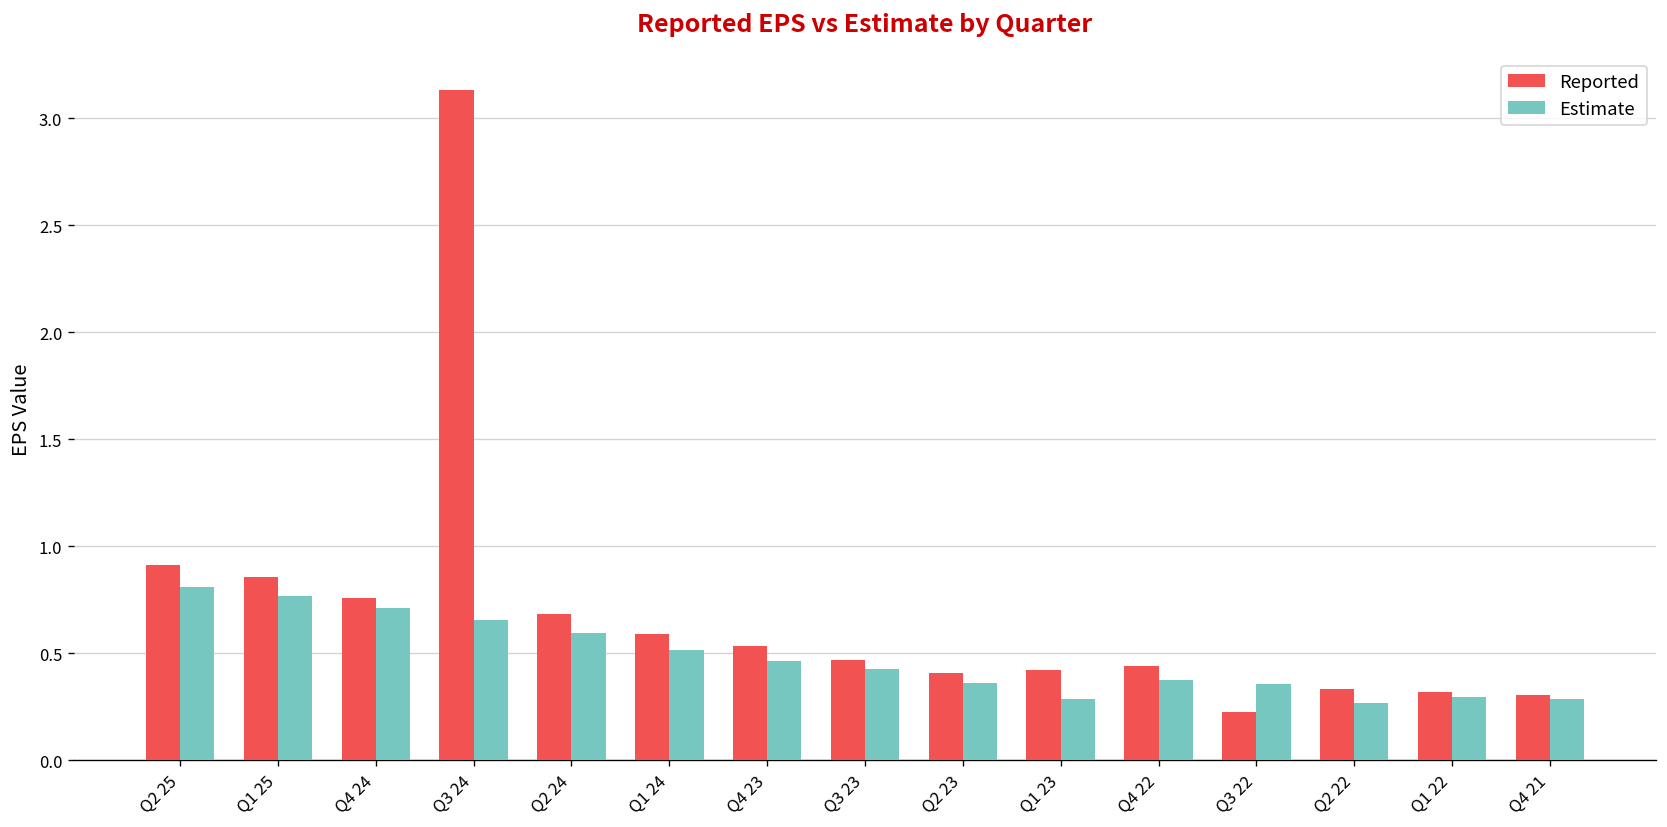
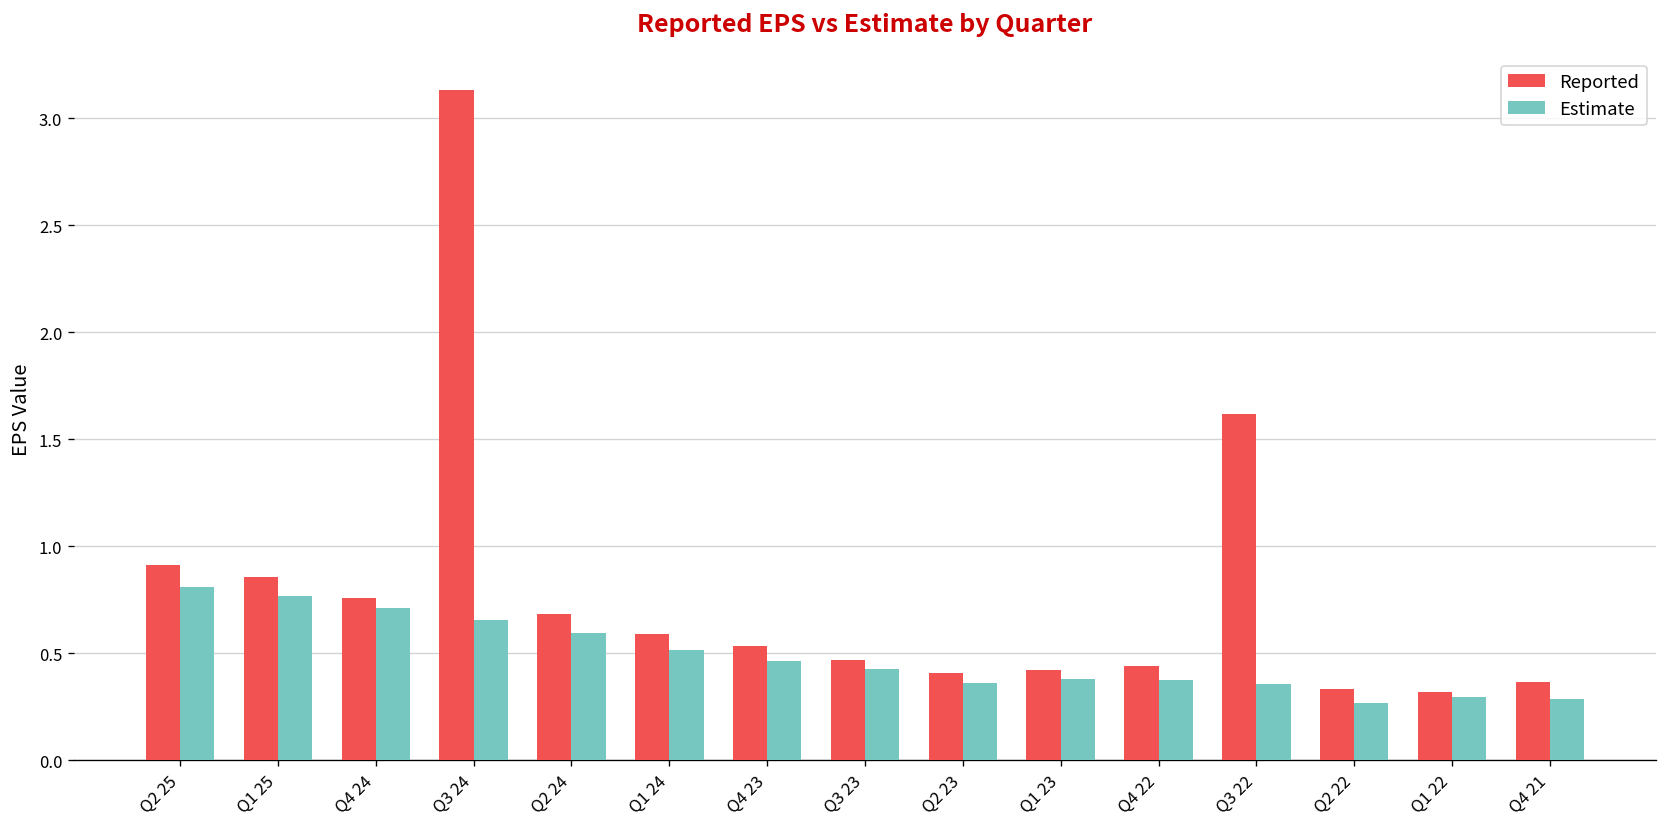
Estimate, Q1 23: 0.29 -> 0.38
Reported, Q3 22: 0.23 -> 1.62
Reported, Q4 21: 0.31 -> 0.37
